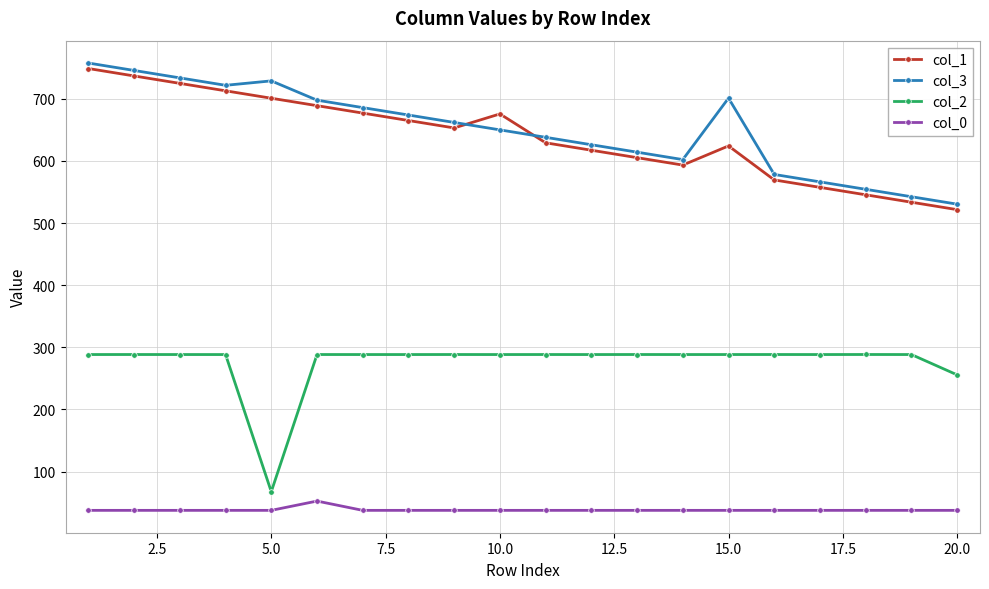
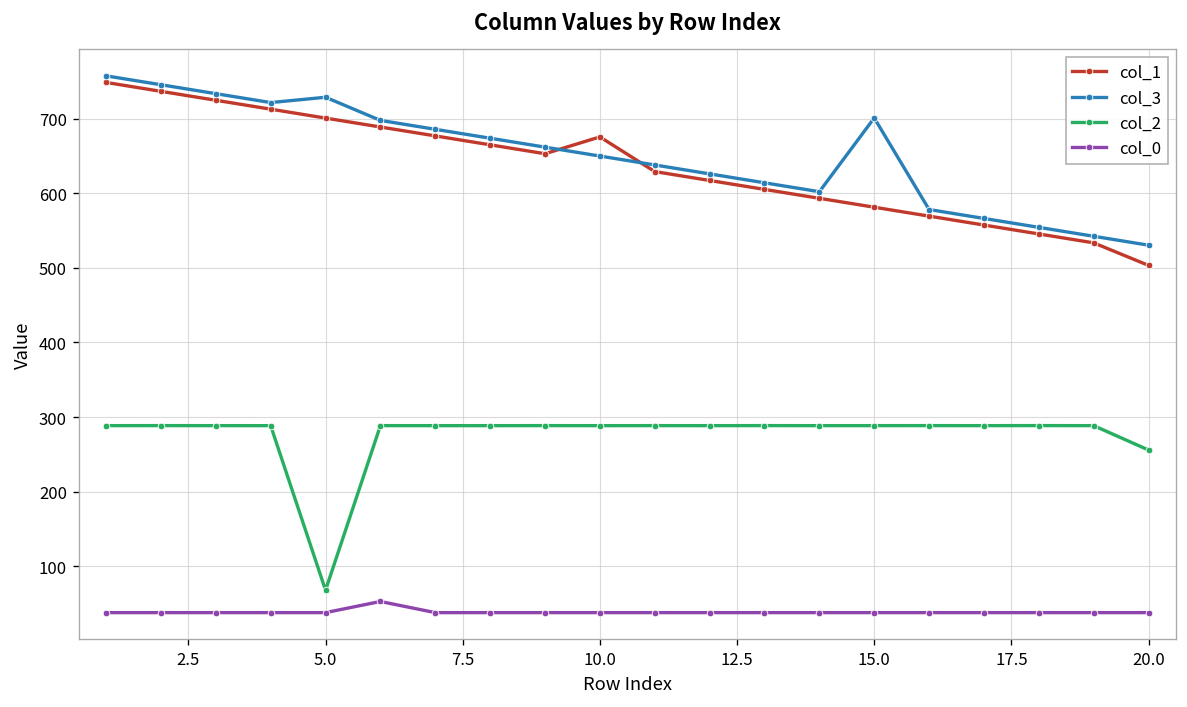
col_1, 15.0: 620 -> 580
col_1, 20.0: 520 -> 500
